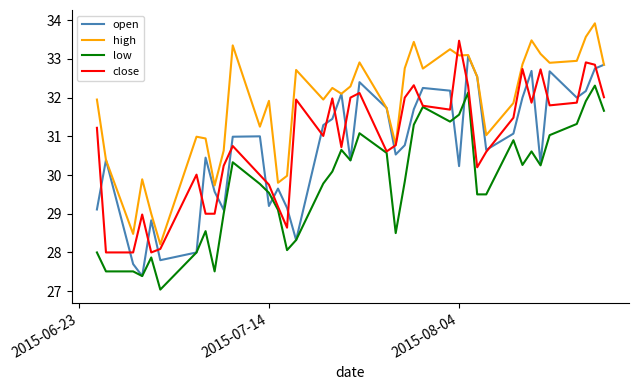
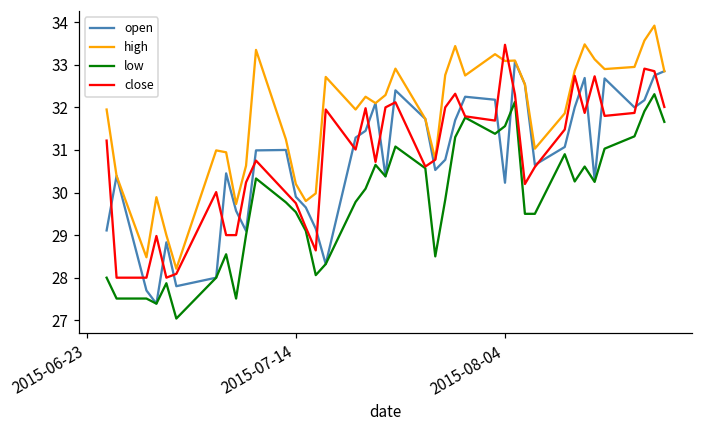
open, 2015-07-14: 29.2 -> 29.9
high, 2015-07-14: 31.9 -> 30.2
